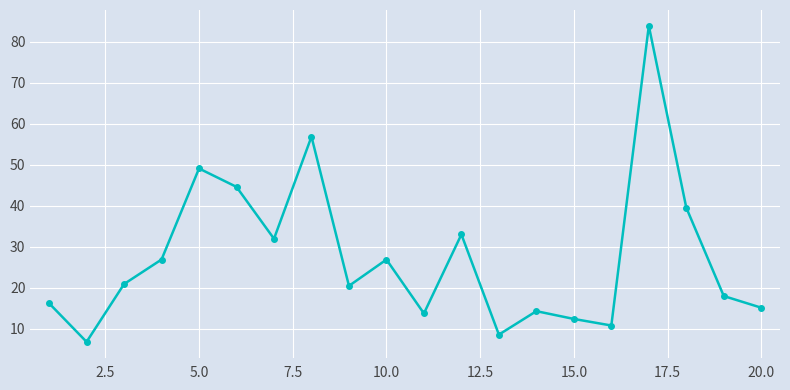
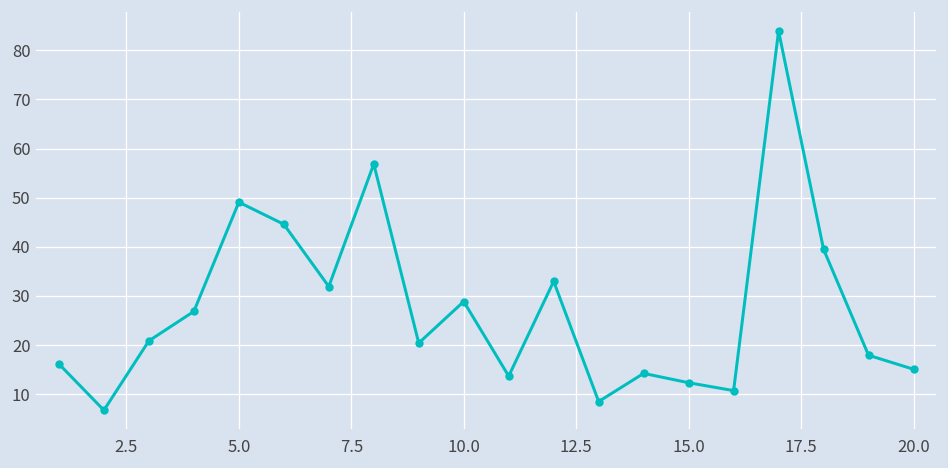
10.0: 27 -> 29
